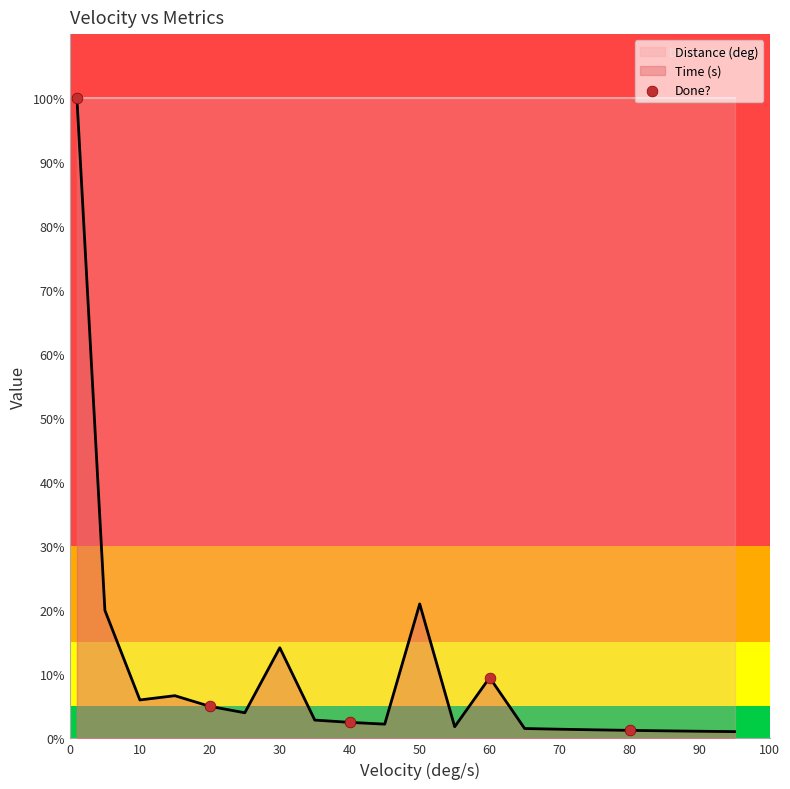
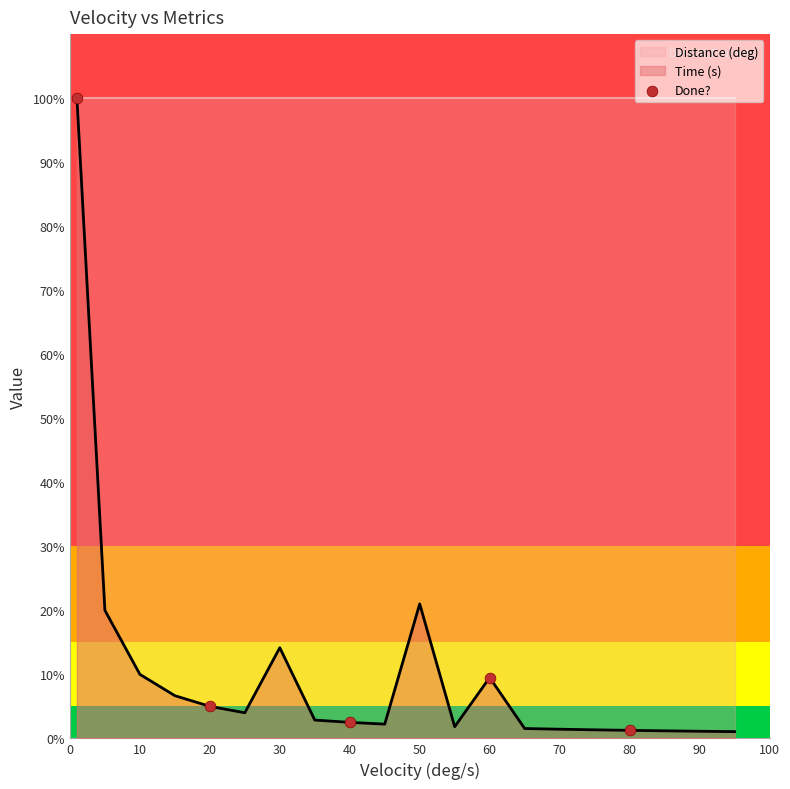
Time (s), 10: 6% -> 10%
